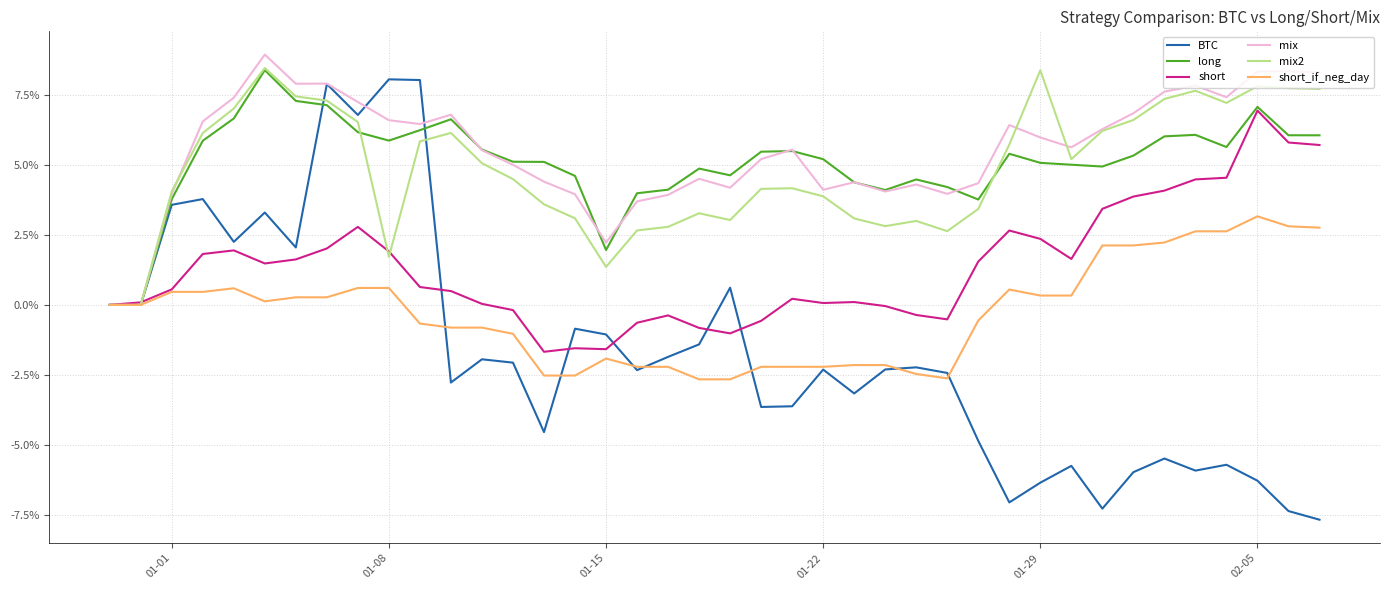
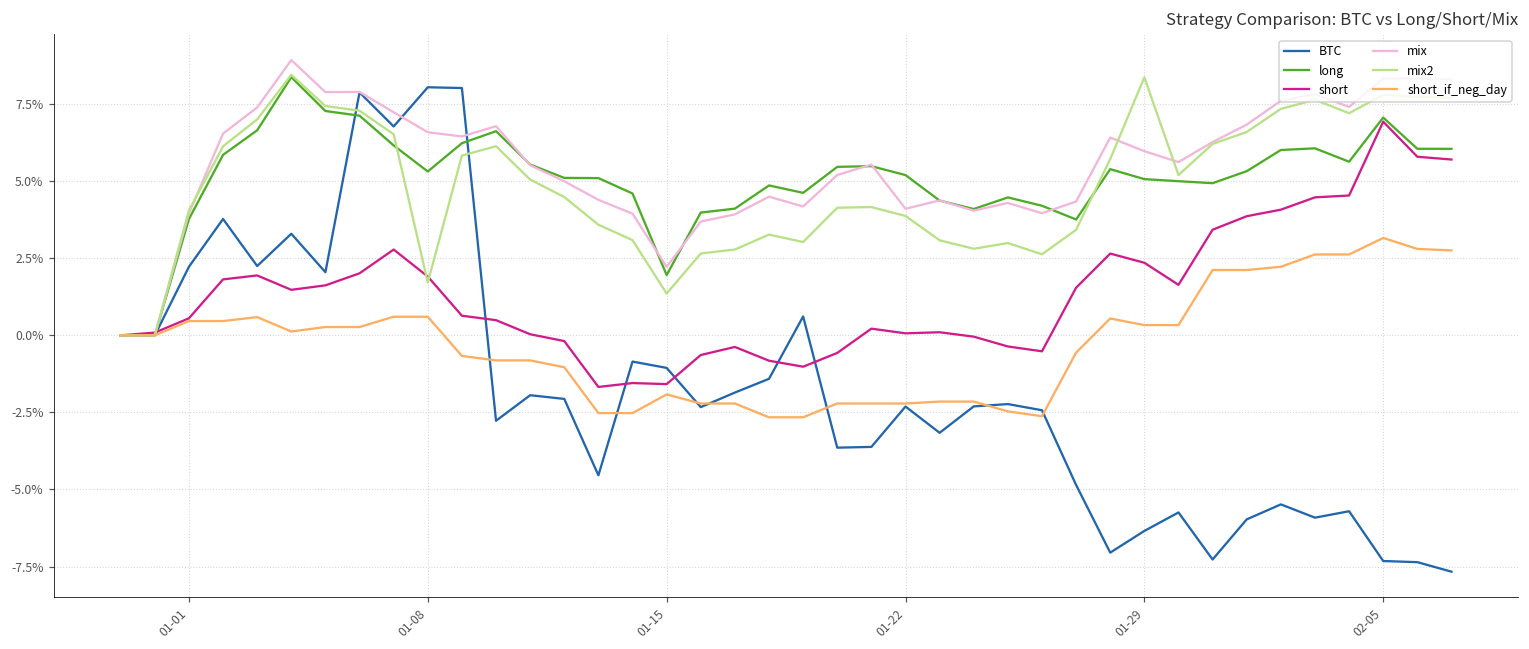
BTC, 01-01: 3.6% -> 2.2%
long, 01-08: 5.9% -> 5.3%
BTC, 02-05: -6.3% -> -7.3%
